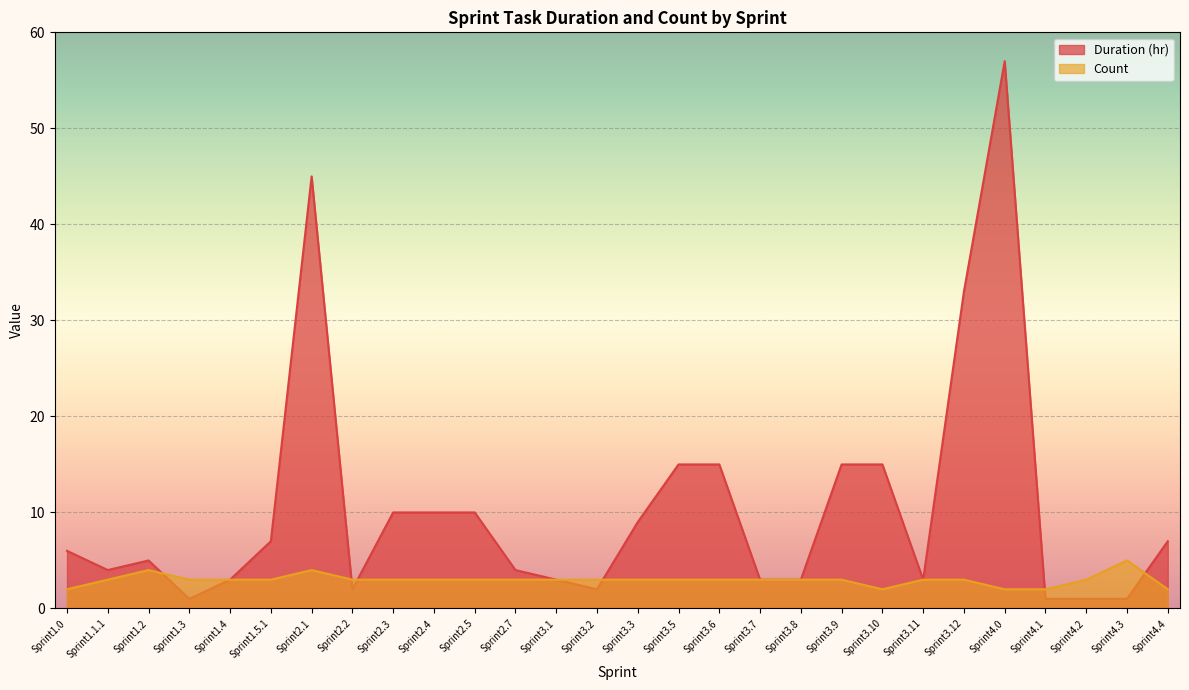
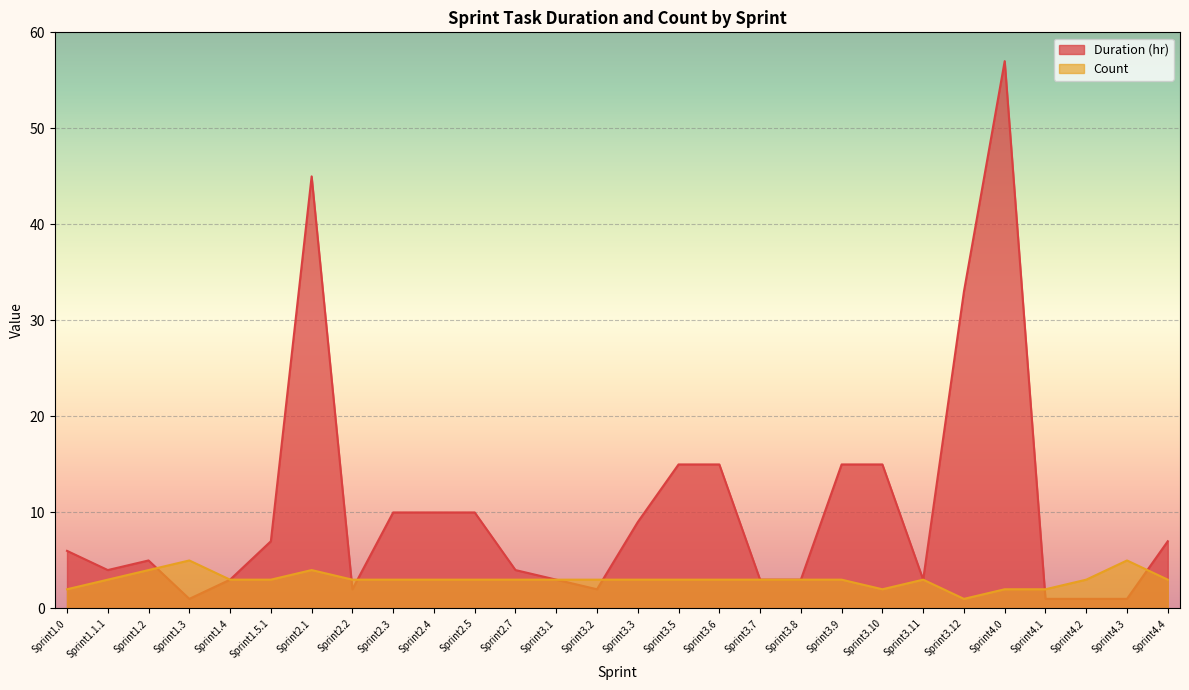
Count, Sprint1.3: 3 -> 5
Count, Sprint3.12: 3 -> 1
Count, Sprint4.4: 2 -> 3
